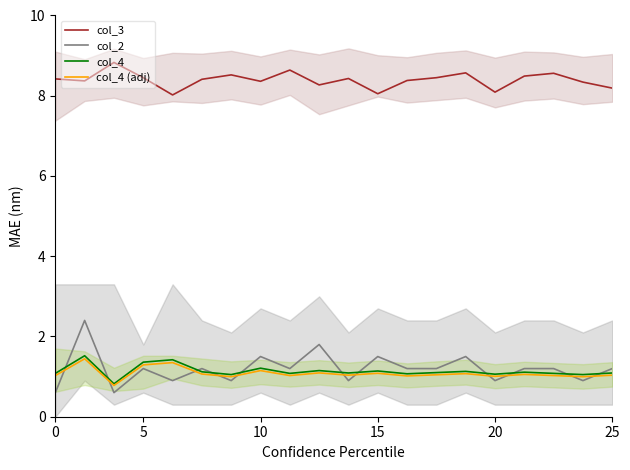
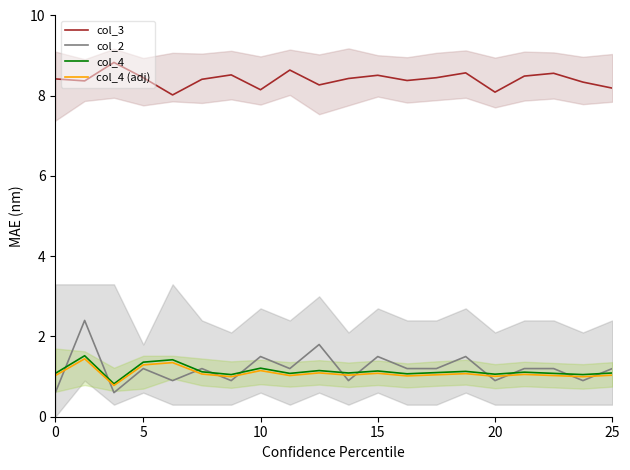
col_3, 10: 8.4 -> 8.2
col_3, 15: 8.1 -> 8.5
